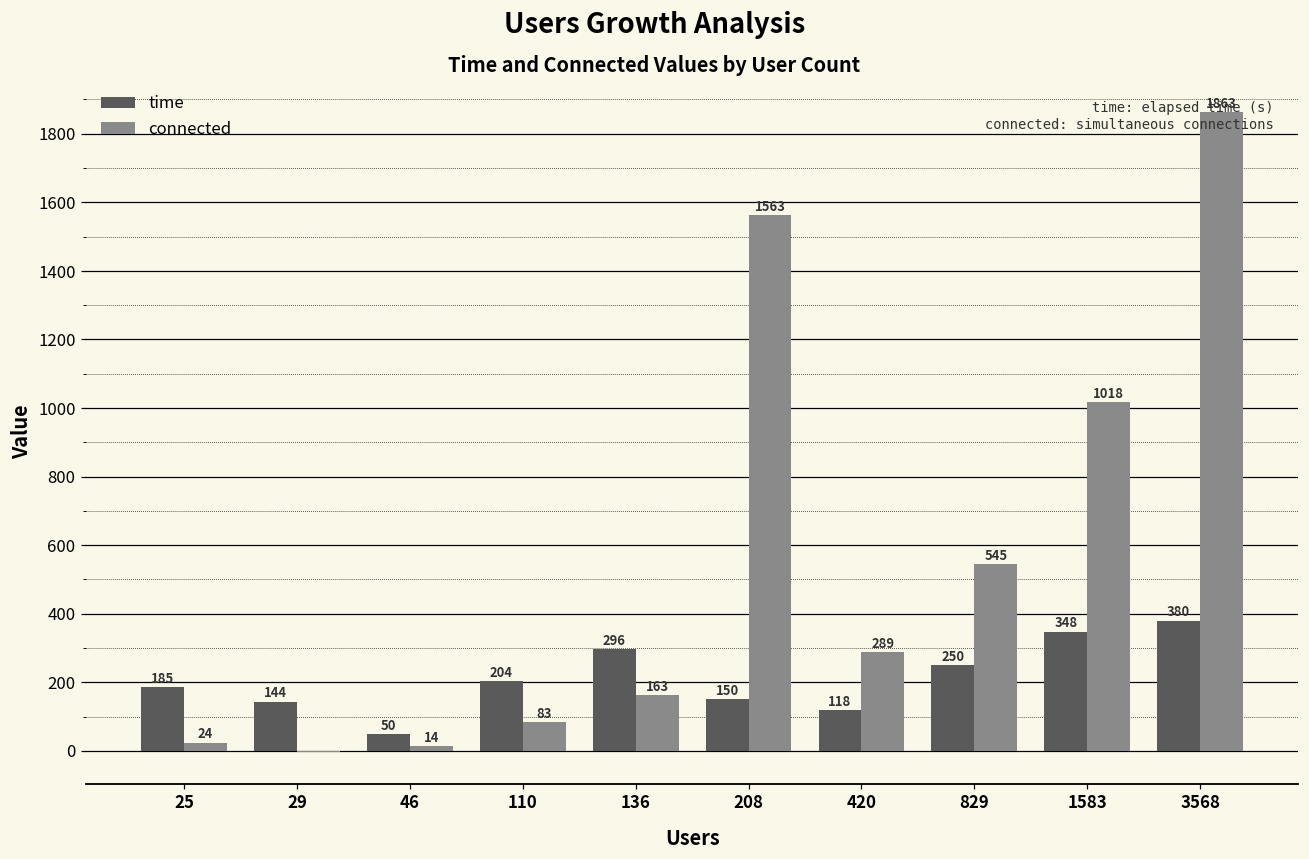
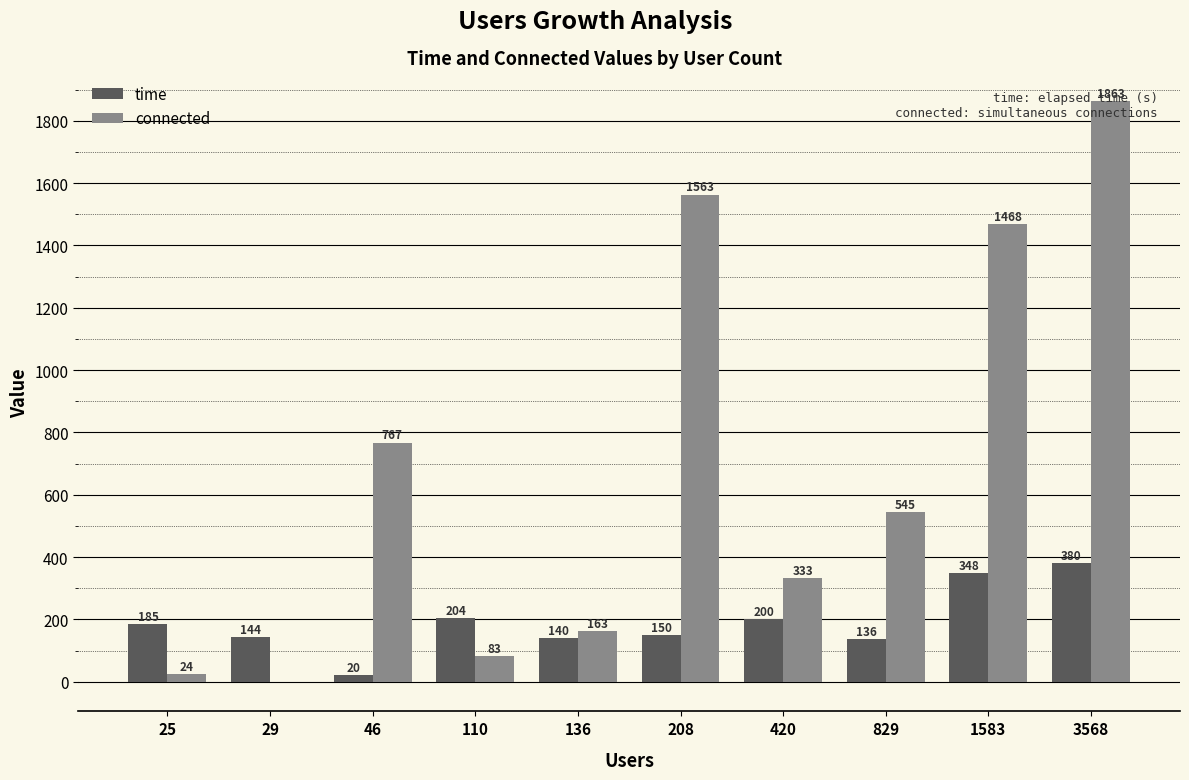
time, 46: 50 -> 20
connected, 46: 14 -> 767
time, 136: 296 -> 140
time, 420: 118 -> 200
connected, 420: 289 -> 333
time, 829: 250 -> 136
connected, 1583: 1018 -> 1468
